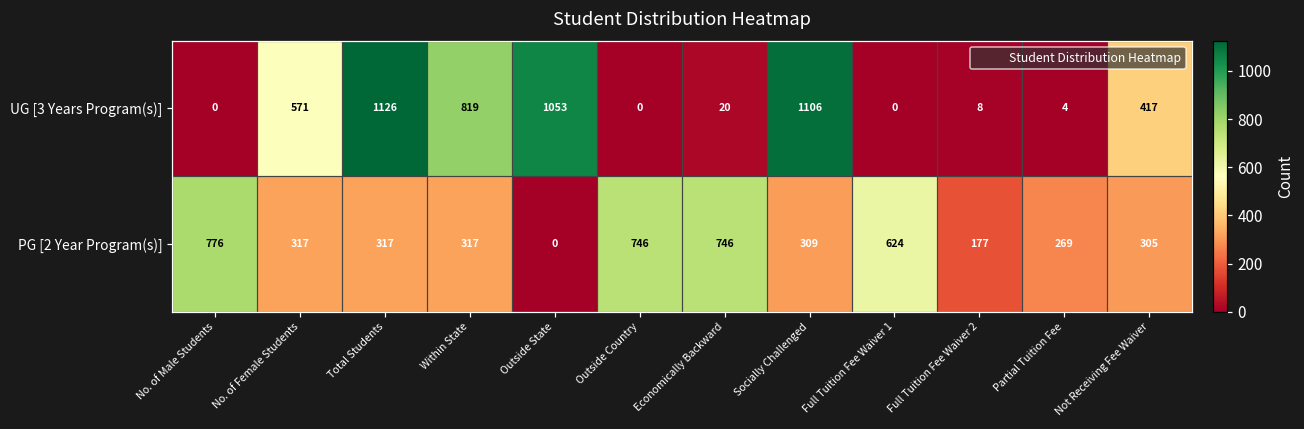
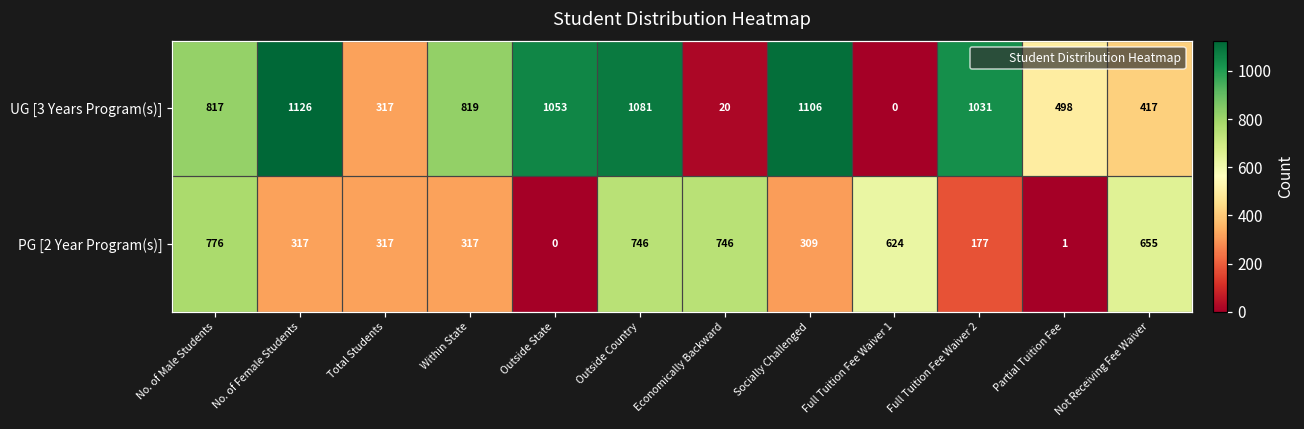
UG [3 Years Program(s)], No. of Male Students: 0 -> 817
UG [3 Years Program(s)], No. of Female Students: 571 -> 1126
UG [3 Years Program(s)], Total Students: 1126 -> 317
UG [3 Years Program(s)], Outside Country: 0 -> 1081
UG [3 Years Program(s)], Full Tuition Fee Waiver 2: 8 -> 1031
UG [3 Years Program(s)], Partial Tuition Fee: 4 -> 498
PG [2 Year Program(s)], Partial Tuition Fee: 269 -> 1
PG [2 Year Program(s)], Not Receiving Fee Waiver: 305 -> 655
